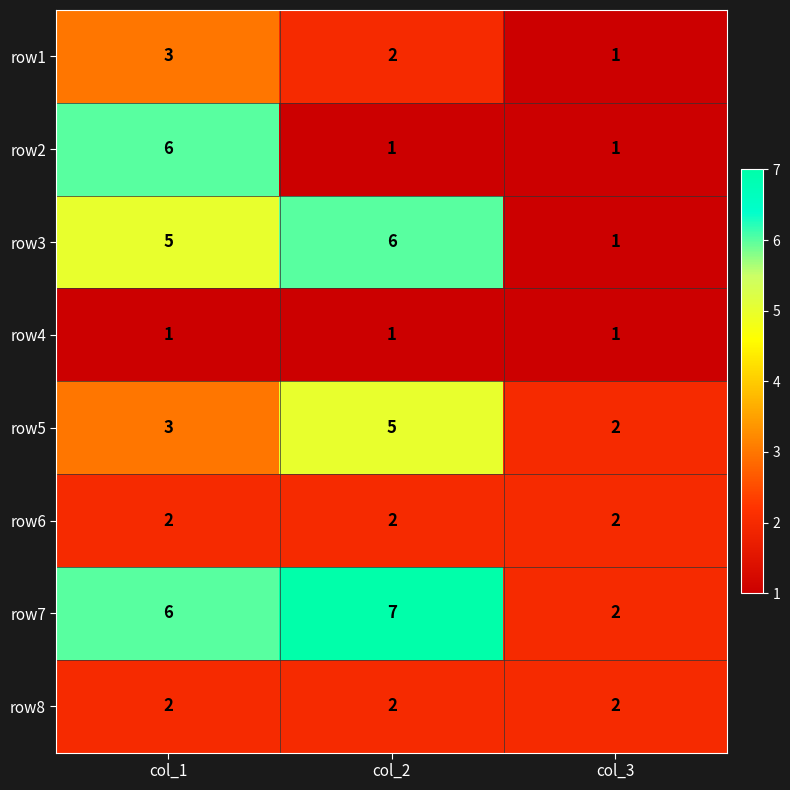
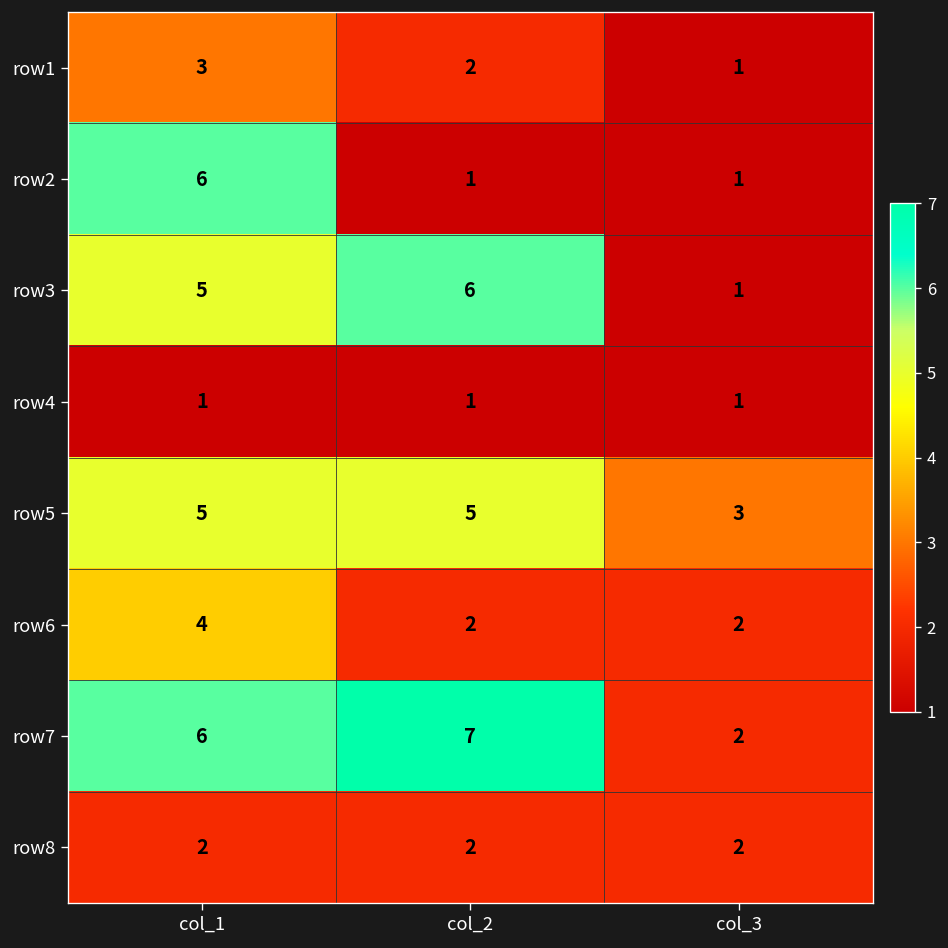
row5, col_1: 3 -> 5
row5, col_3: 2 -> 3
row6, col_1: 2 -> 4
